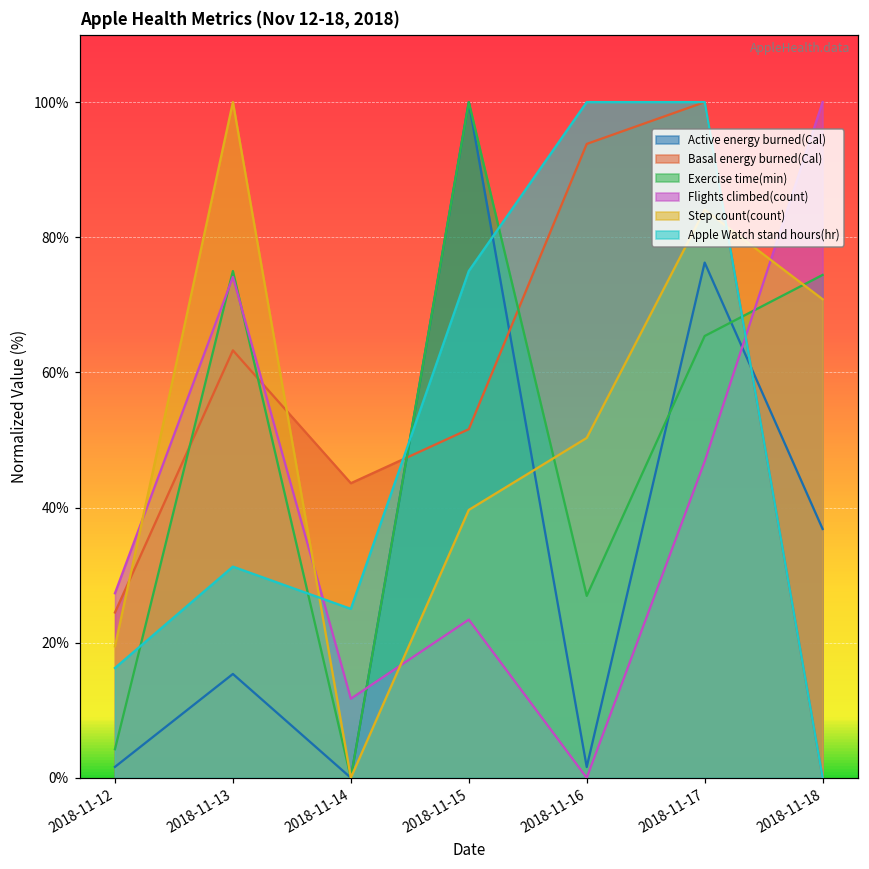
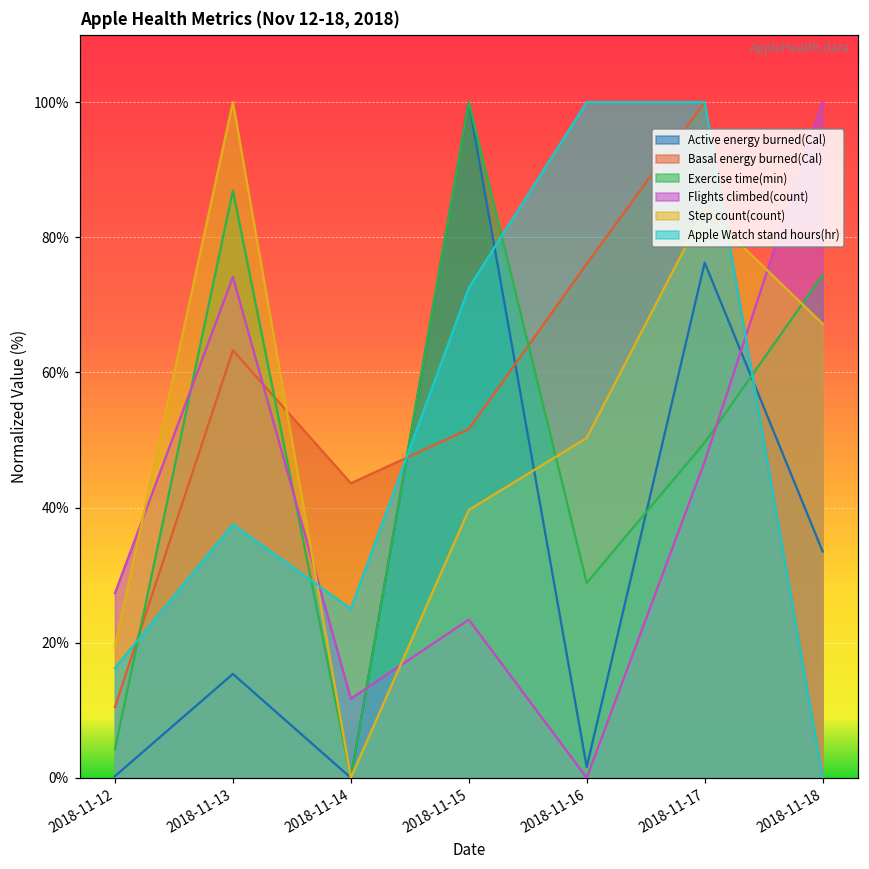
Active energy burned(Cal), 2018-11-12: 2% -> 0%
Basal energy burned(Cal), 2018-11-12: 24% -> 10%
Exercise time(min), 2018-11-13: 75% -> 87%
Apple Watch stand hours(hr), 2018-11-13: 31% -> 38%
Apple Watch stand hours(hr), 2018-11-15: 75% -> 73%
Basal energy burned(Cal), 2018-11-16: 94% -> 76%
Exercise time(min), 2018-11-16: 27% -> 29%
Exercise time(min), 2018-11-17: 65% -> 50%
Active energy burned(Cal), 2018-11-18: 37% -> 34%
Step count(count), 2018-11-18: 71% -> 67%
